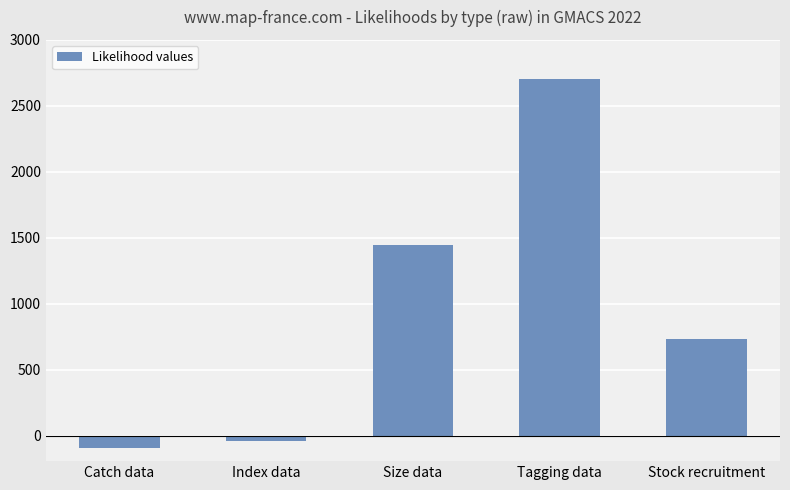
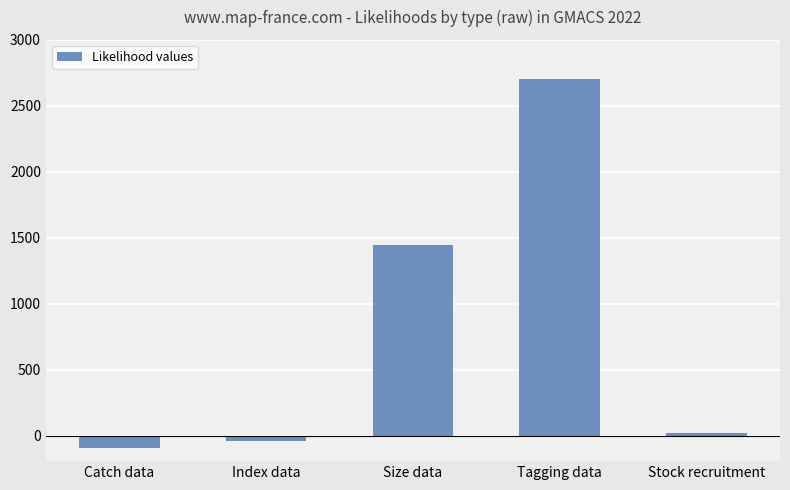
Stock recruitment: 730 -> 20
